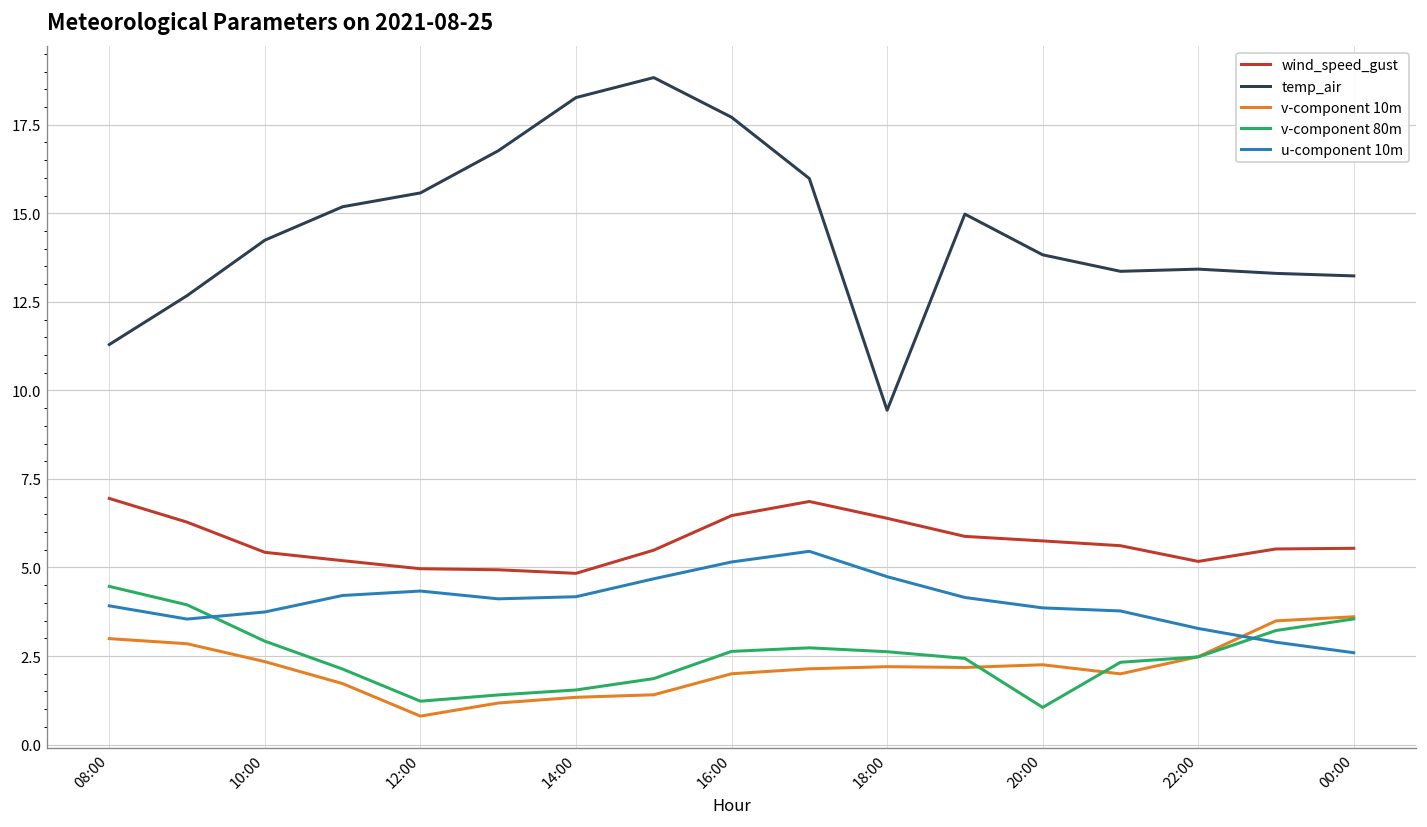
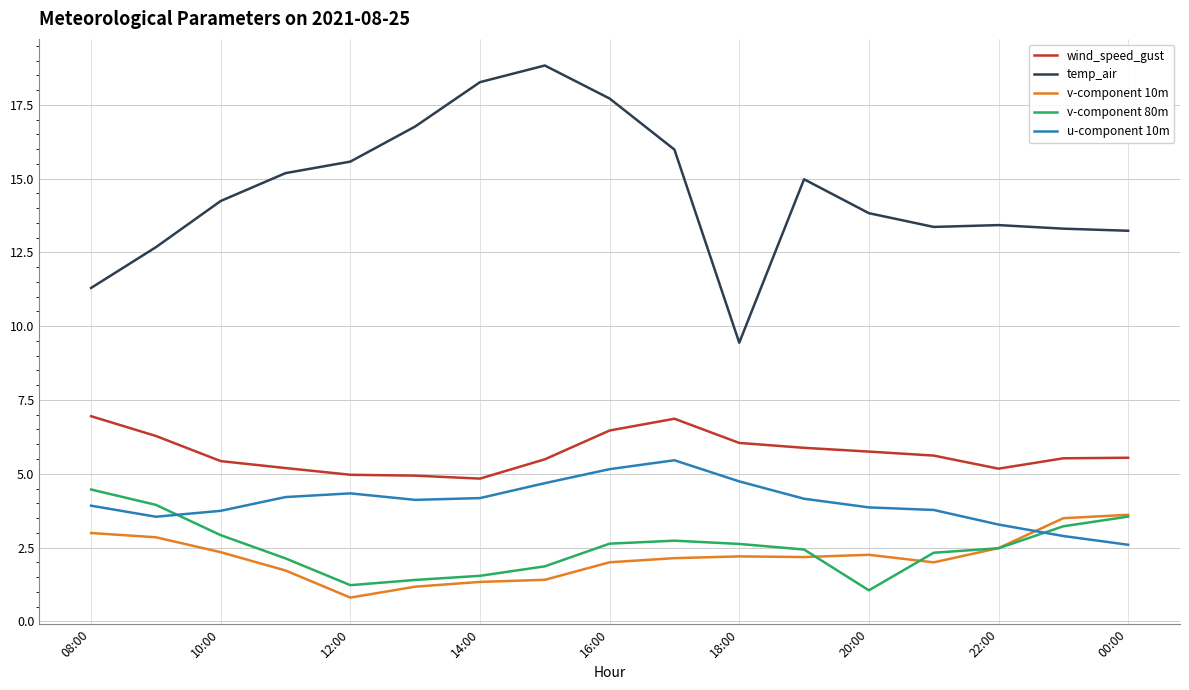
wind_speed_gust, 18:00: 6.4 -> 6.0
